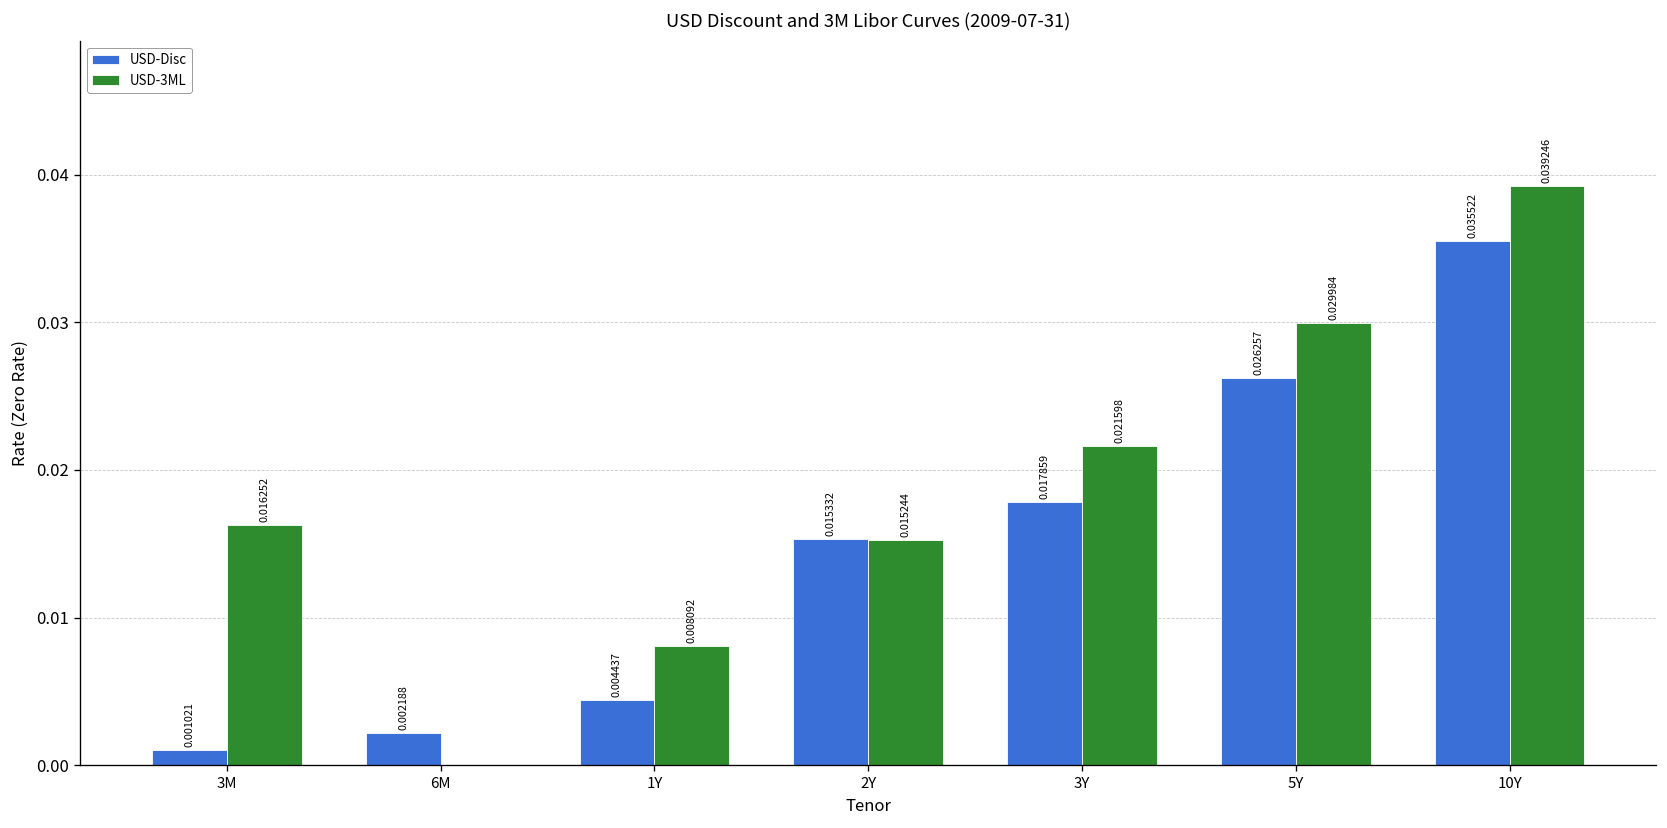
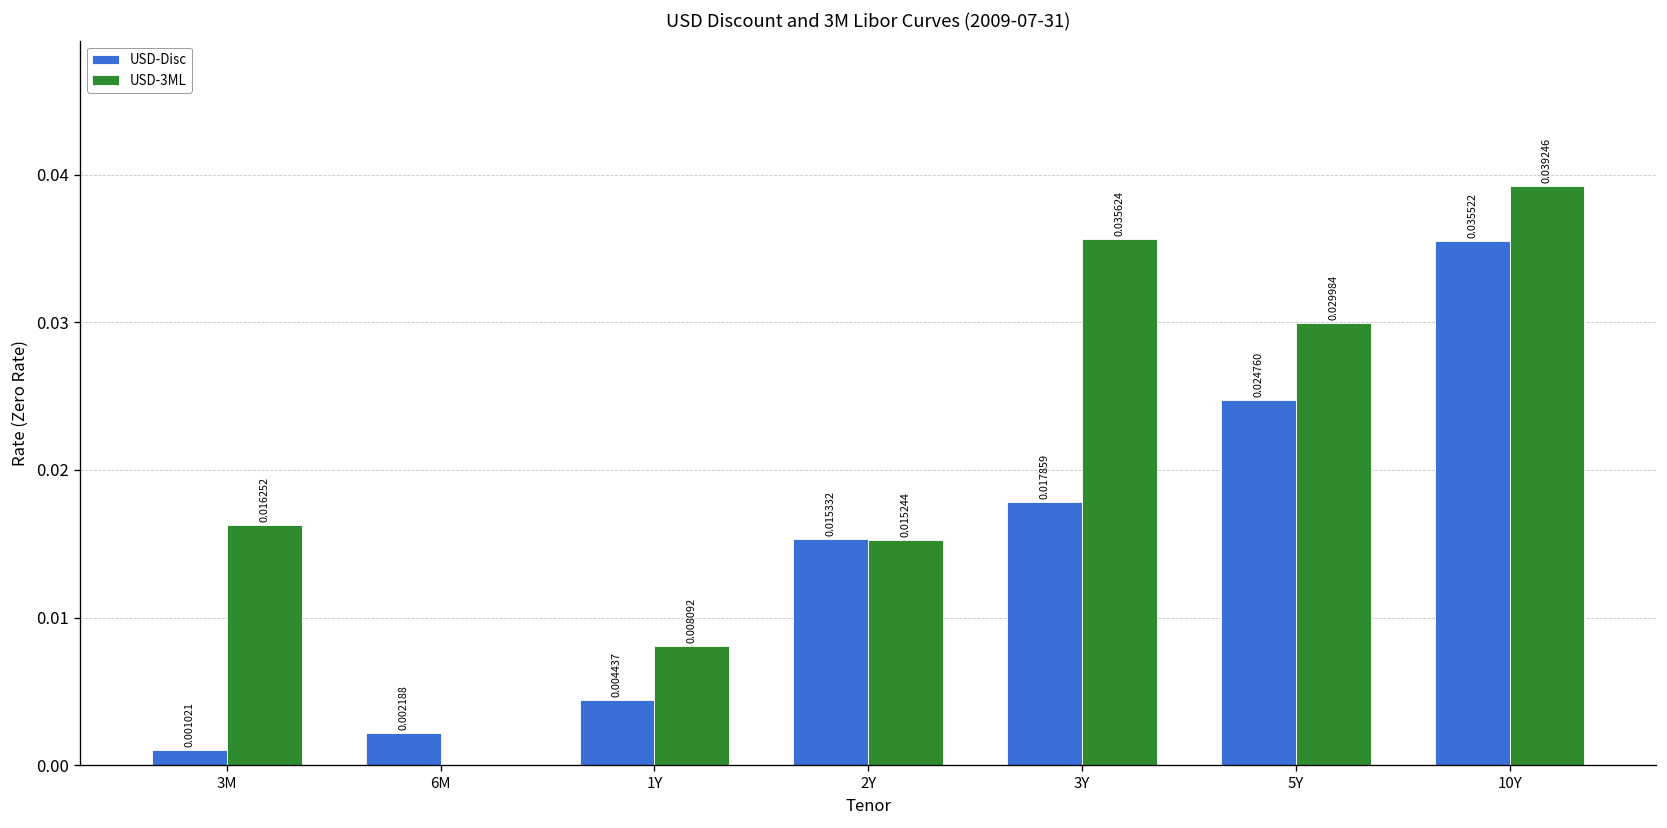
USD-3ML, 3Y: 0.021598 -> 0.035624
USD-Disc, 5Y: 0.026257 -> 0.024760
